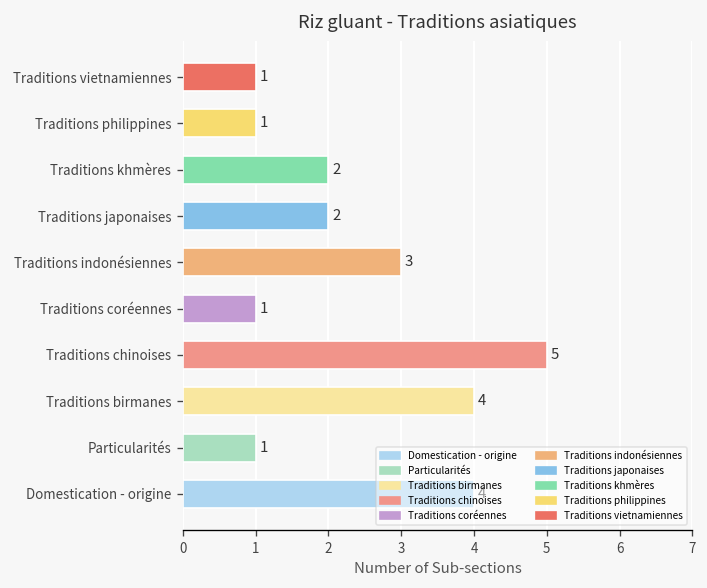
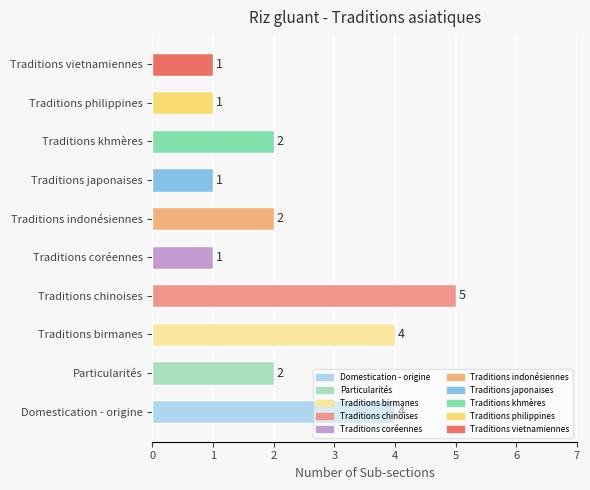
Traditions japonaises: 2 -> 1
Traditions indonésiennes: 3 -> 2
Particularités: 1 -> 2
